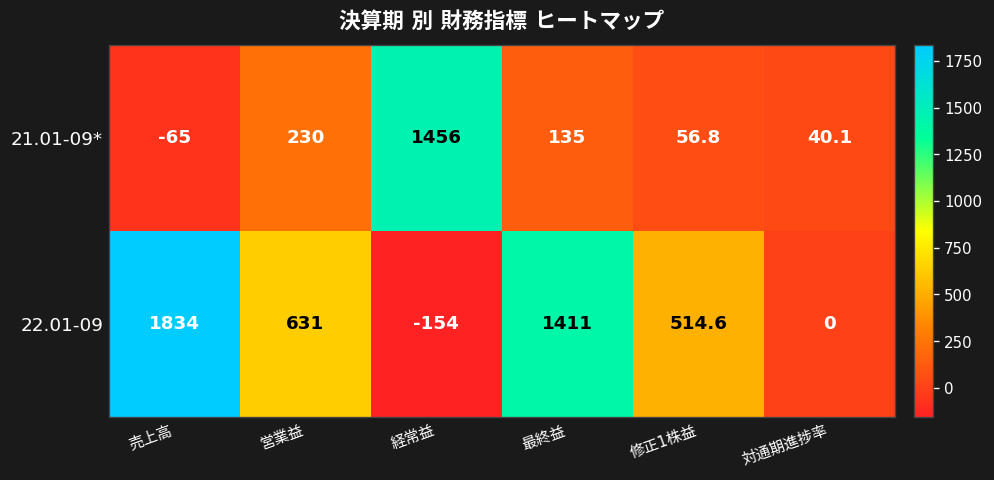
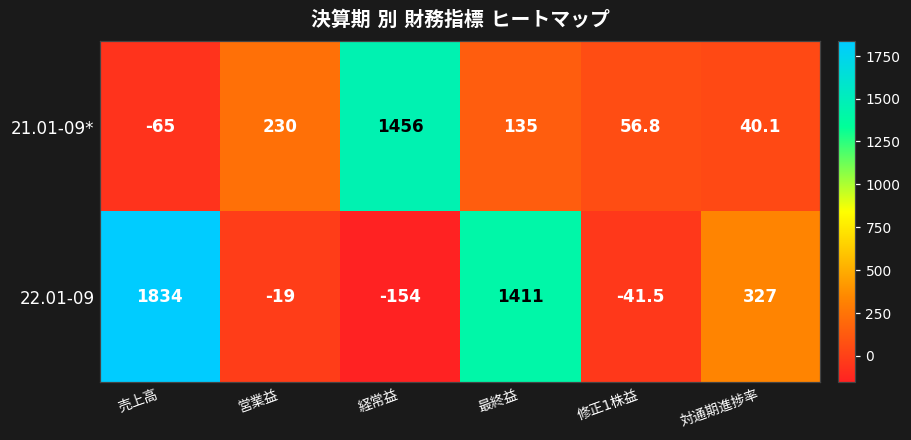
22.01-09, 営業益: 631 -> -19
22.01-09, 修正1株益: 514.6 -> -41.5
22.01-09, 対通期進捗率: 0 -> 327
